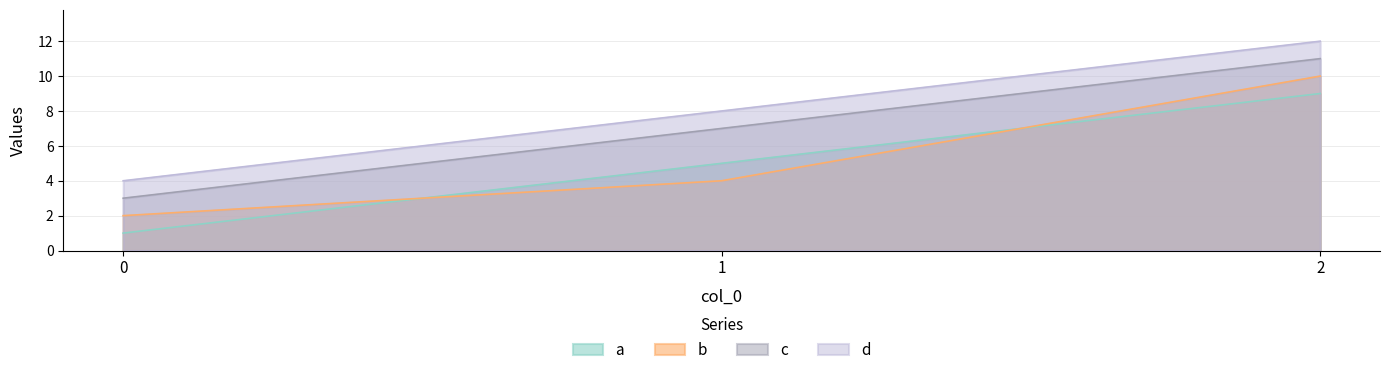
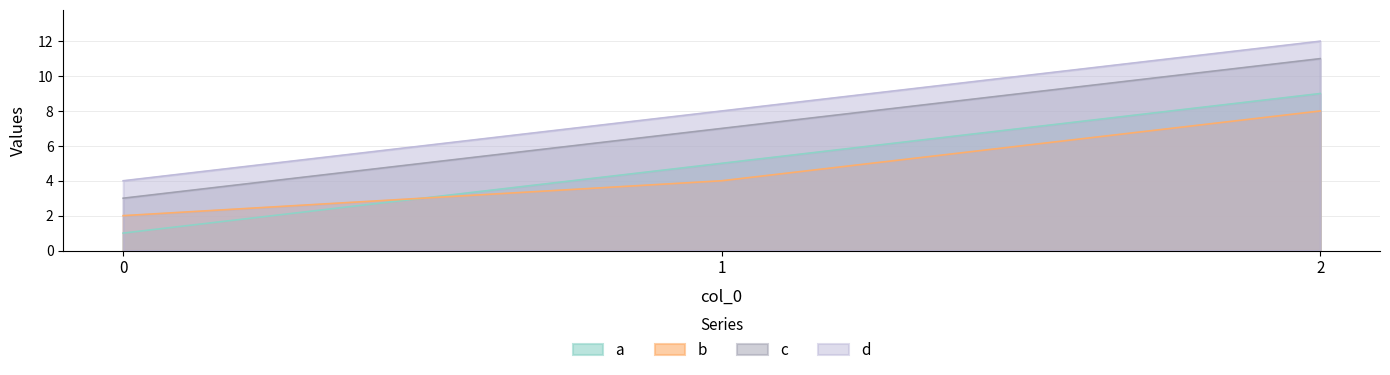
b, 2: 10 -> 8
